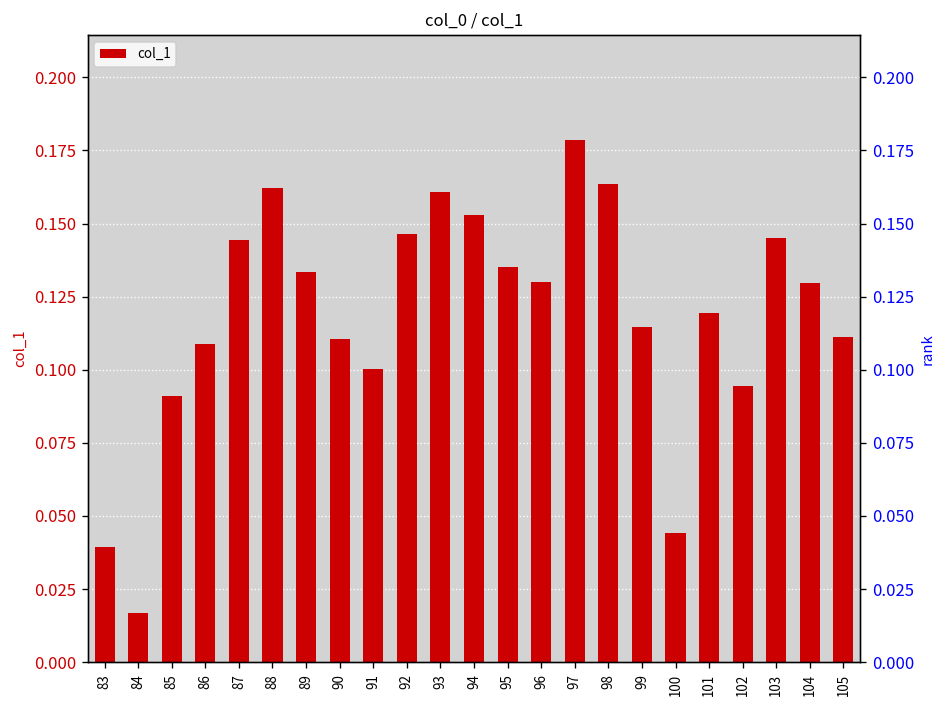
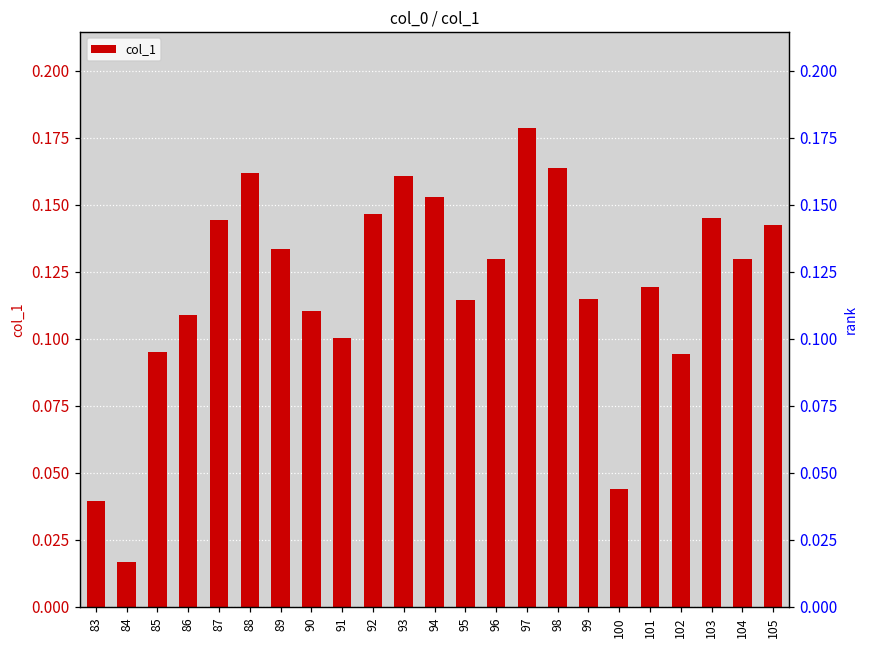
85: 0.091 -> 0.095
95: 0.135 -> 0.115
105: 0.111 -> 0.143
